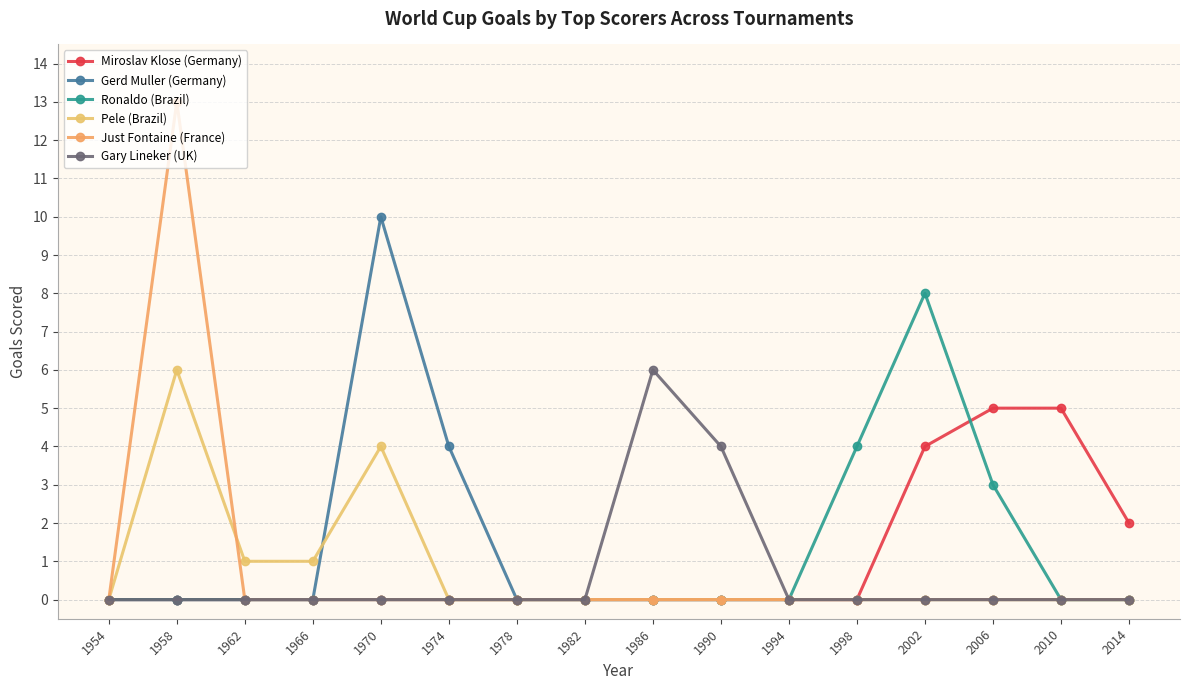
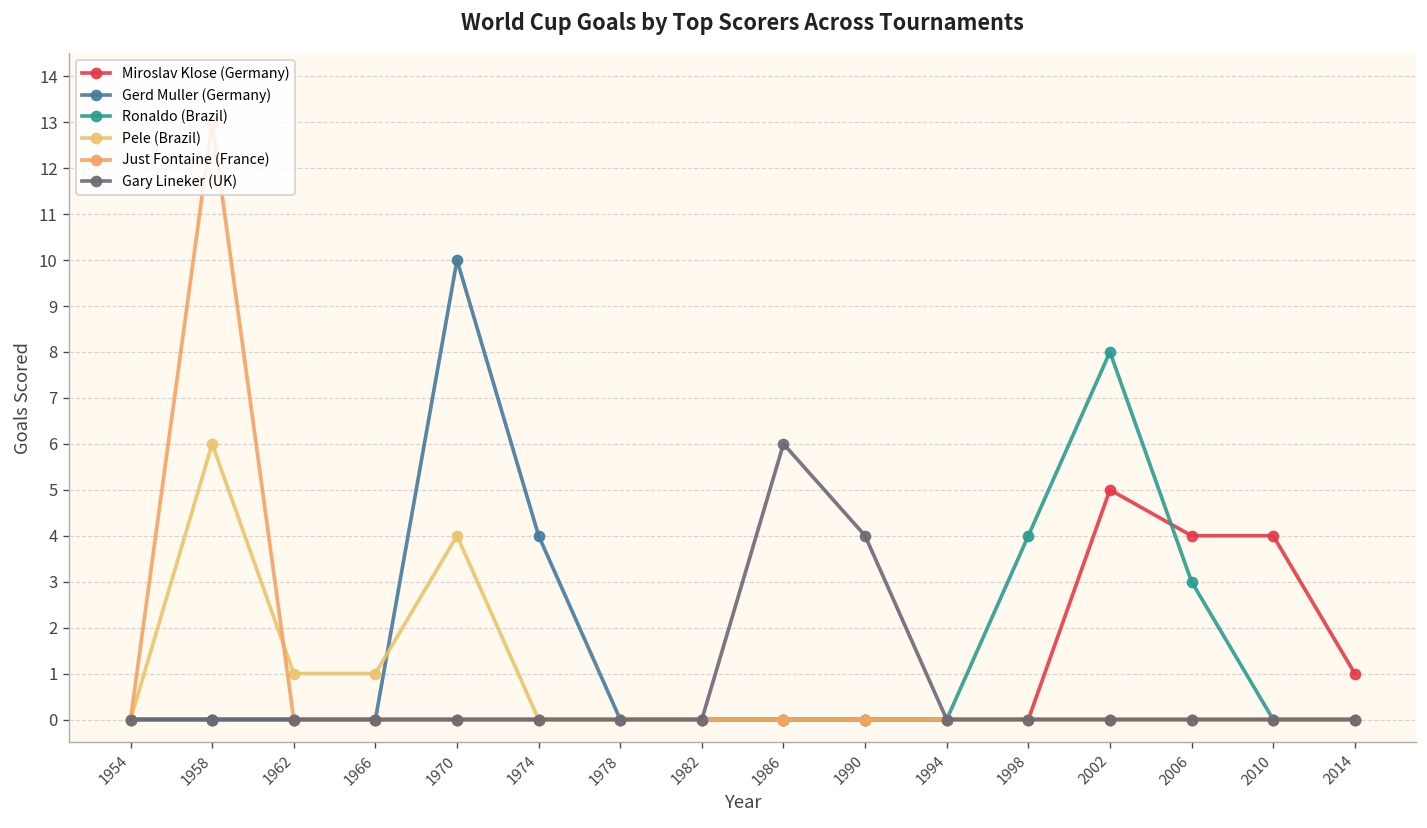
Miroslav Klose (Germany), 2002: 4 -> 5
Miroslav Klose (Germany), 2006: 5 -> 4
Miroslav Klose (Germany), 2010: 5 -> 4
Miroslav Klose (Germany), 2014: 2 -> 1
